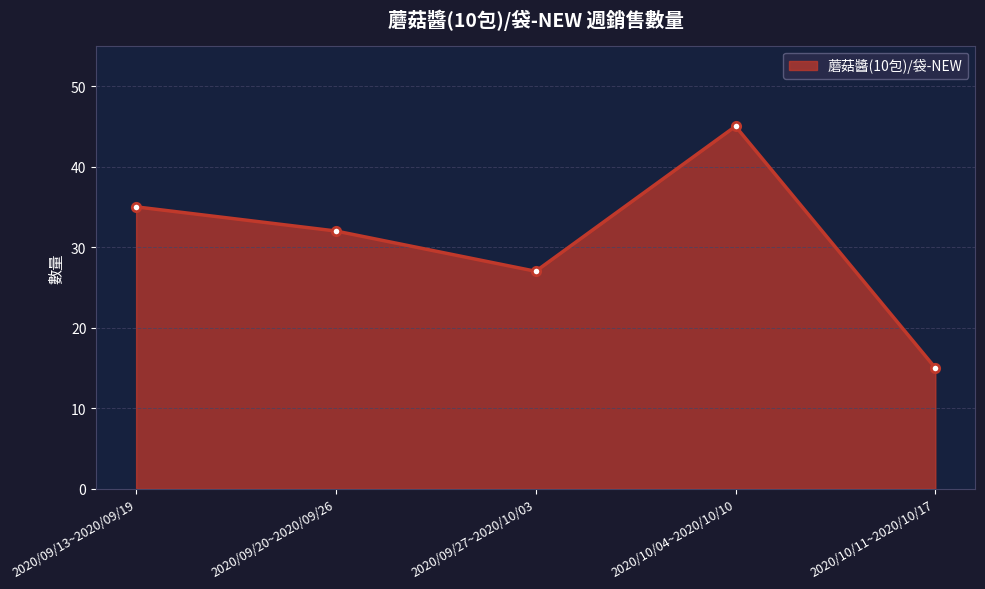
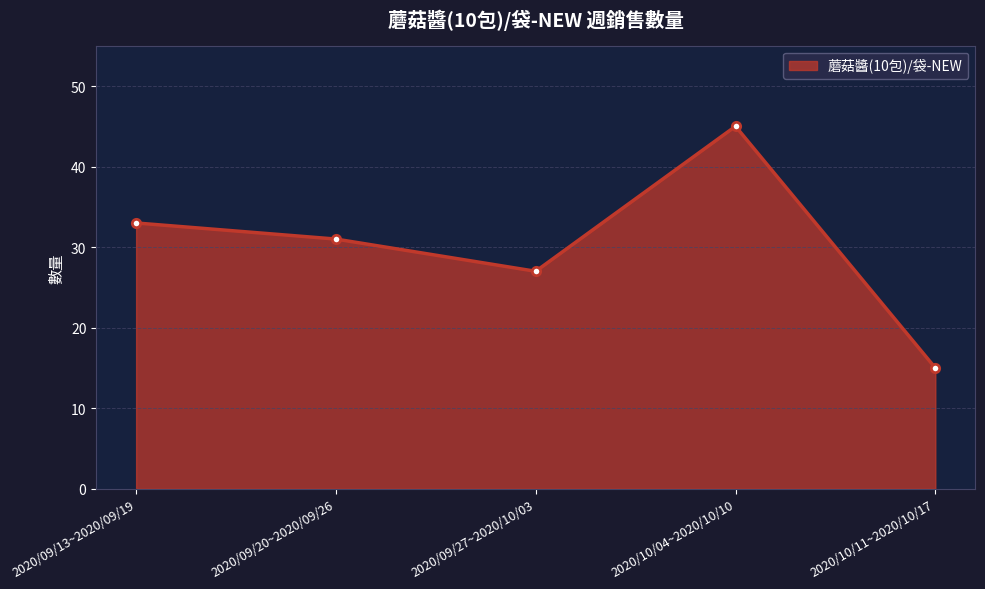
2020/09/13~2020/09/19: 35 -> 33
2020/09/20~2020/09/26: 32 -> 31
